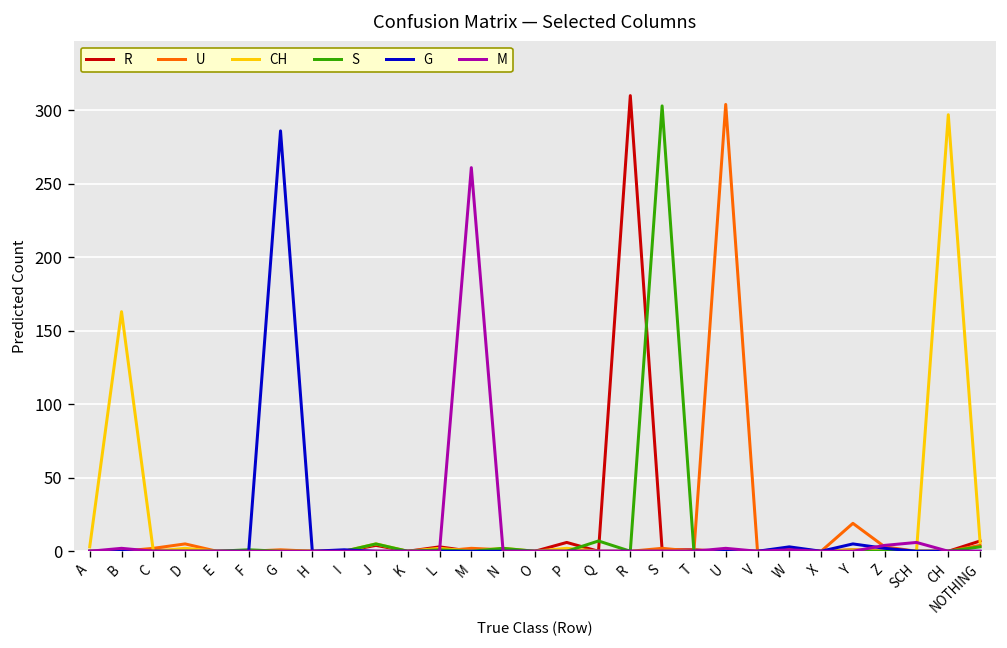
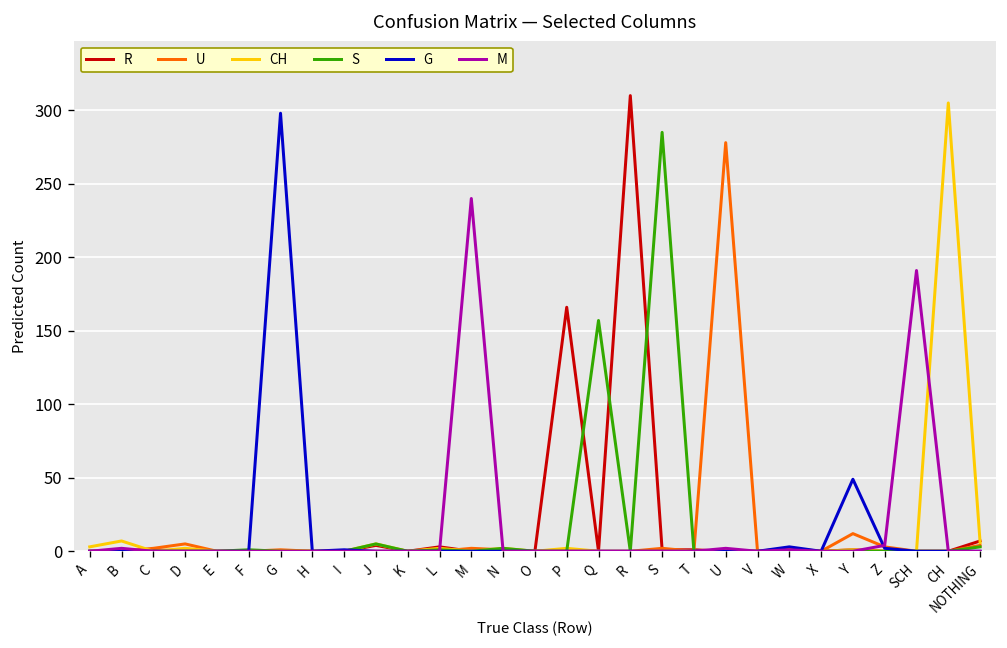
CH, B: 163 -> 7
G, G: 286 -> 298
M, M: 261 -> 240
R, P: 6 -> 166
S, Q: 7 -> 157
S, S: 303 -> 285
U, U: 304 -> 278
U, Y: 19 -> 12
G, Y: 5 -> 49
M, SCH: 6 -> 191
CH, CH: 297 -> 305
